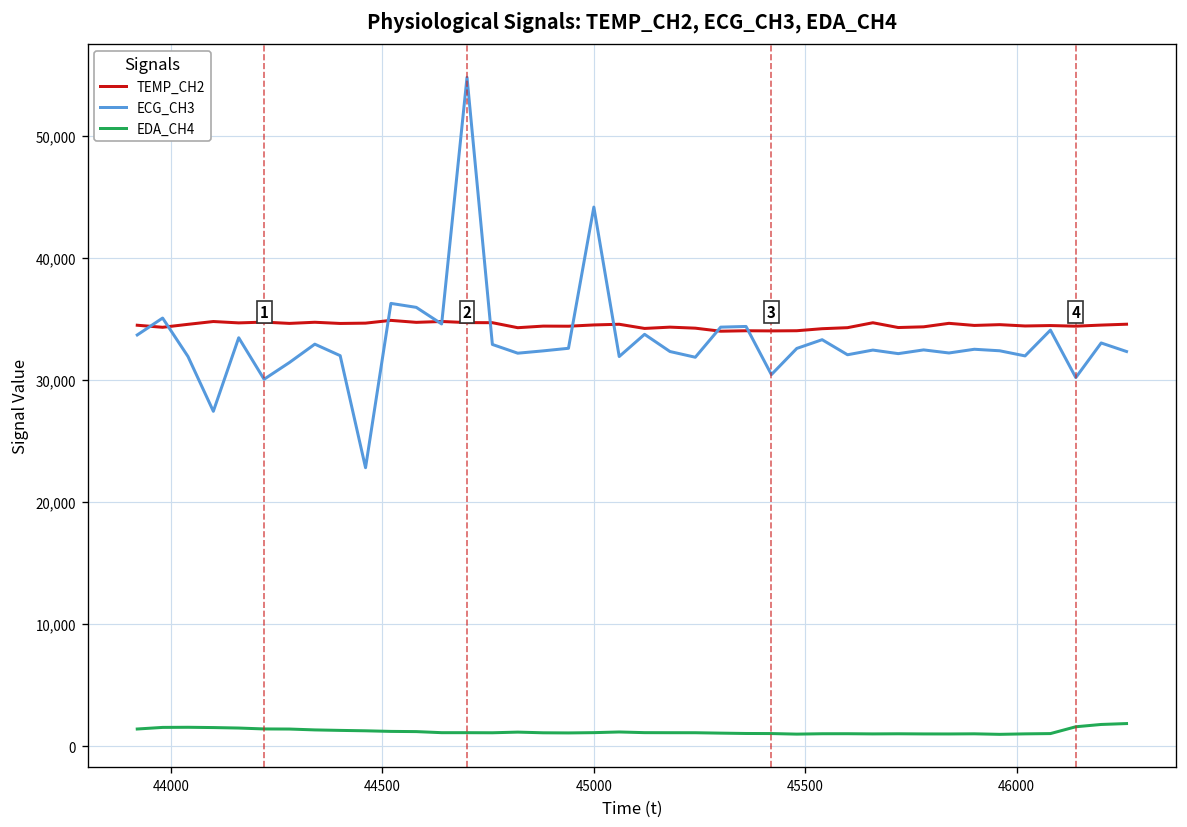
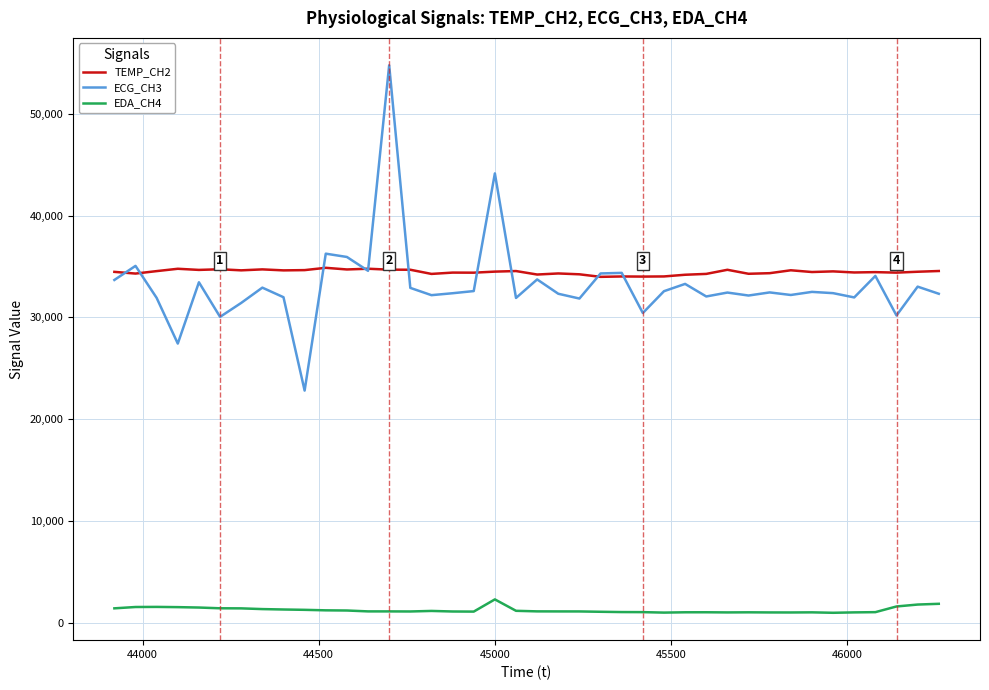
EDA_CH4, 45000: 1,100 -> 2,300
